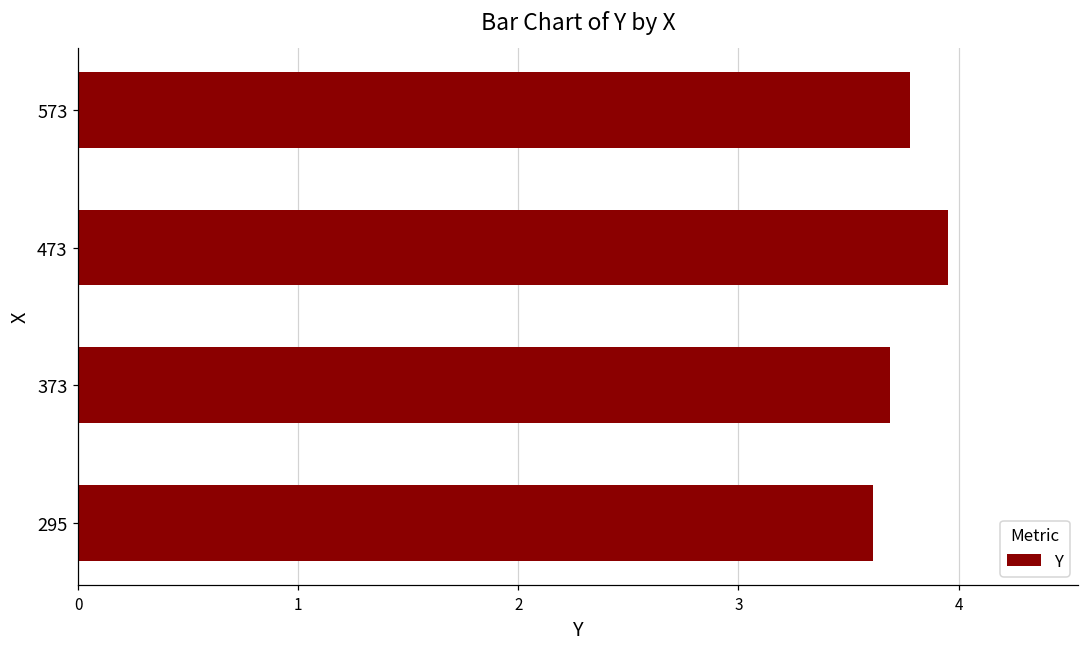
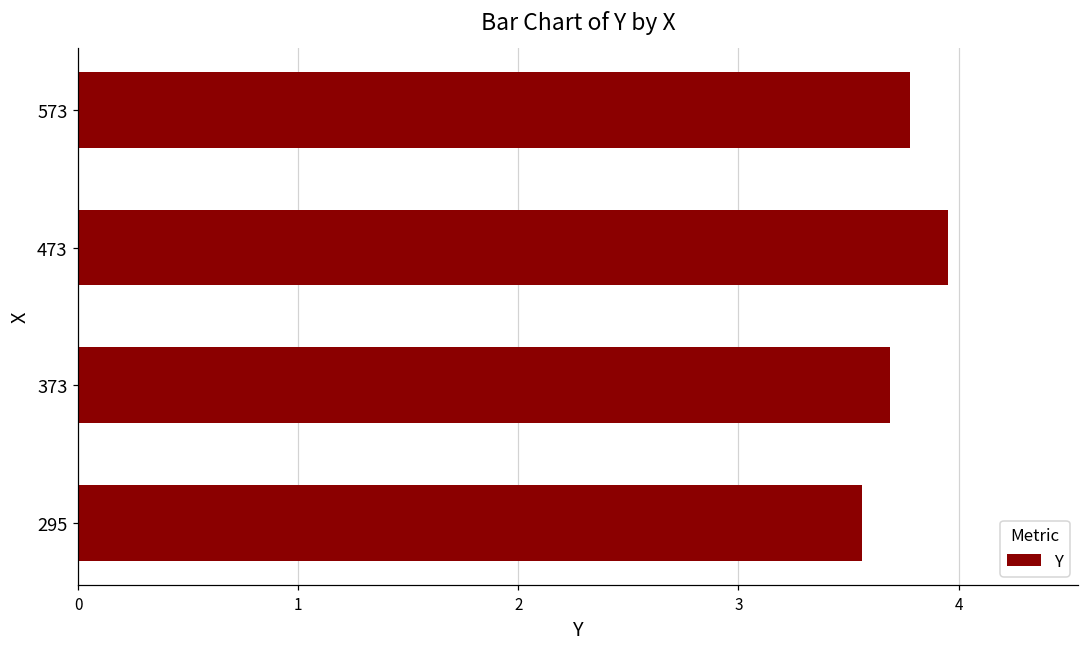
295: 3.61 -> 3.56
